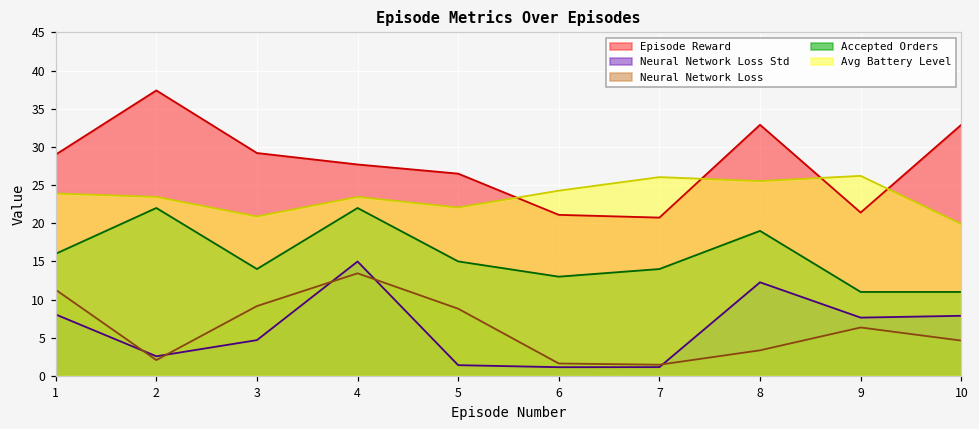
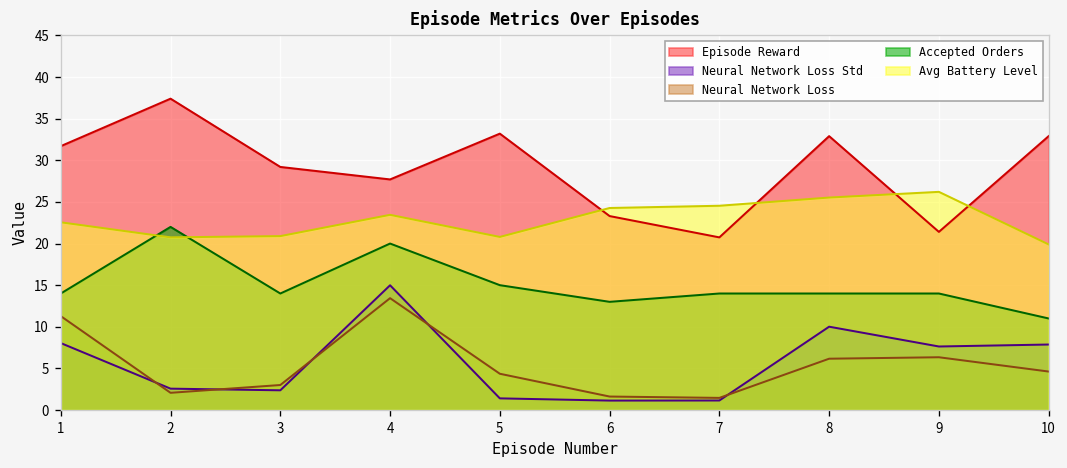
Episode Reward, 1: 29 -> 32
Accepted Orders, 1: 16 -> 14
Avg Battery Level, 1: 24 -> 23
Avg Battery Level, 2: 23 -> 21
Neural Network Loss Std, 3: 5 -> 2
Neural Network Loss, 3: 9 -> 3
Accepted Orders, 4: 22 -> 20
Episode Reward, 5: 27 -> 33
Neural Network Loss, 5: 9 -> 4
Avg Battery Level, 5: 22 -> 21
Episode Reward, 6: 21 -> 23
Avg Battery Level, 7: 26 -> 25
Neural Network Loss Std, 8: 12 -> 10
Neural Network Loss, 8: 3 -> 6
Accepted Orders, 8: 19 -> 14
Accepted Orders, 9: 11 -> 14
